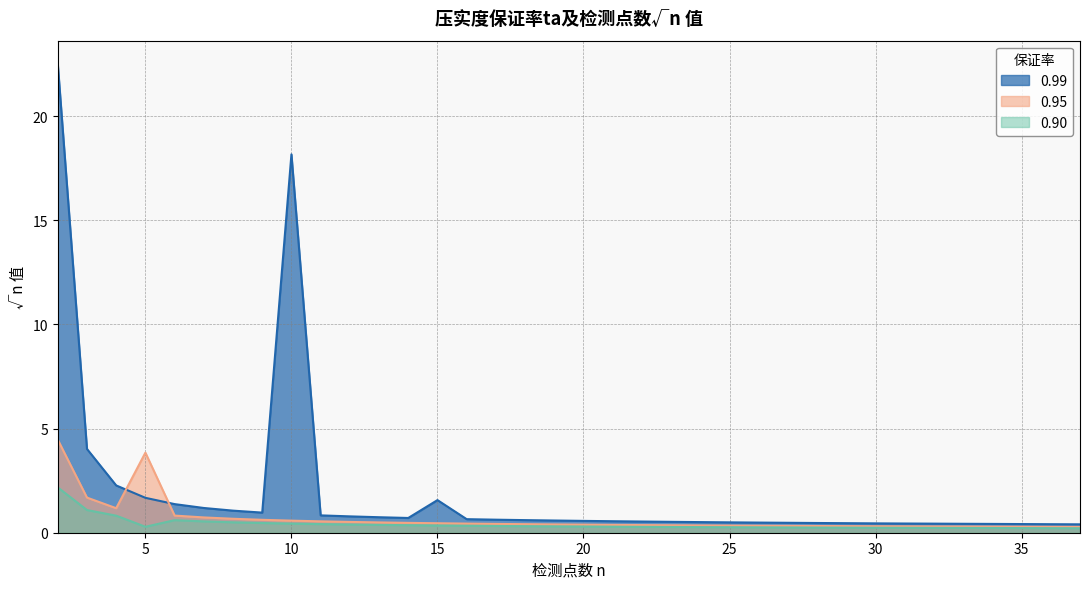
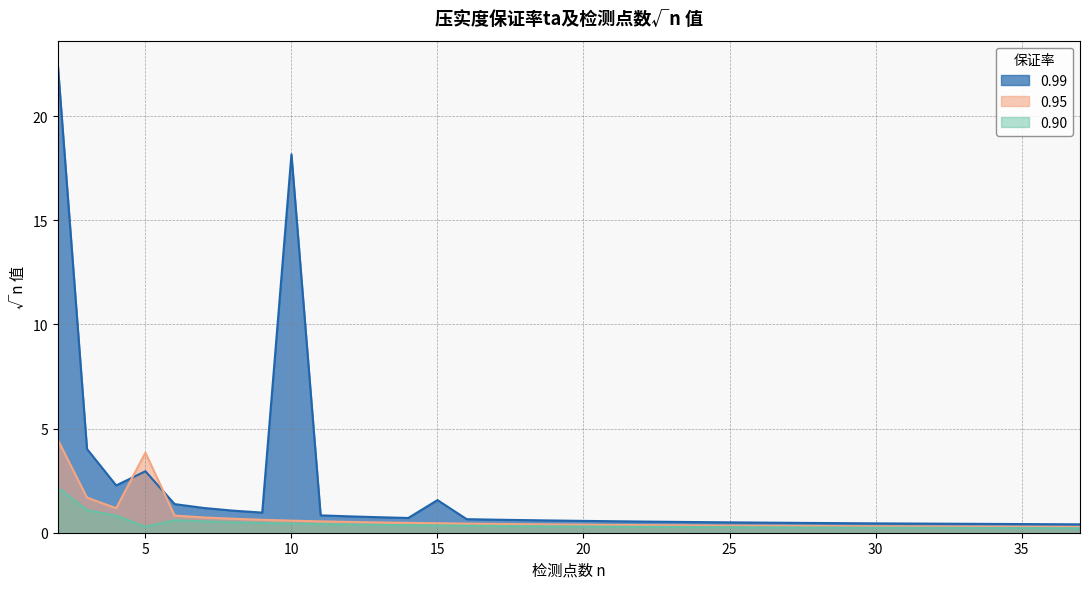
0.99, 5: 1.7 -> 3.0
